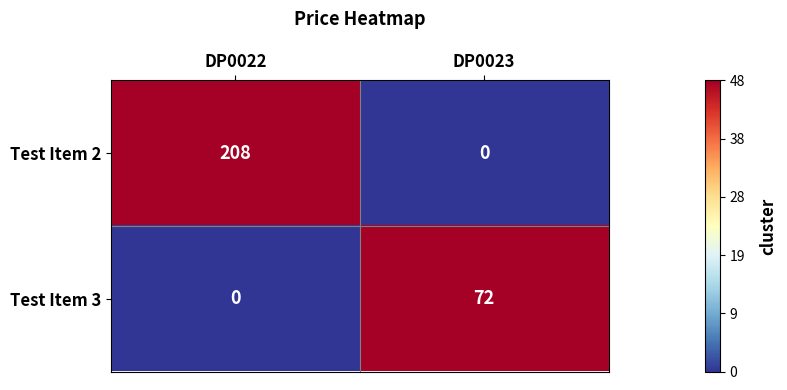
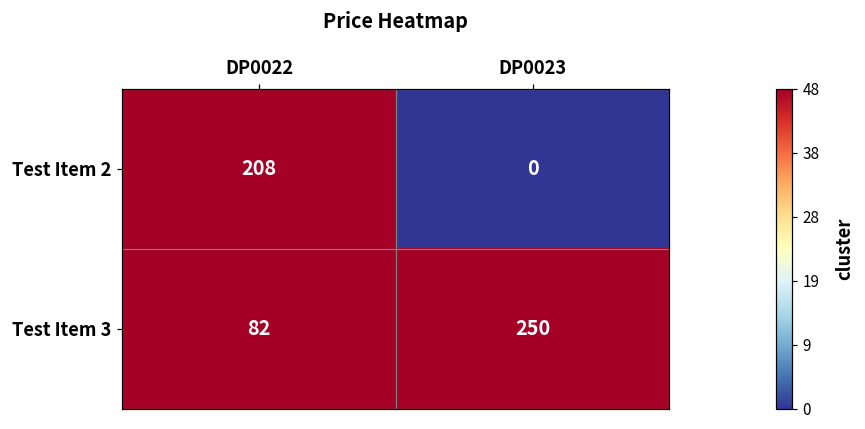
Test Item 3, DP0022: 0 -> 82
Test Item 3, DP0023: 72 -> 250
